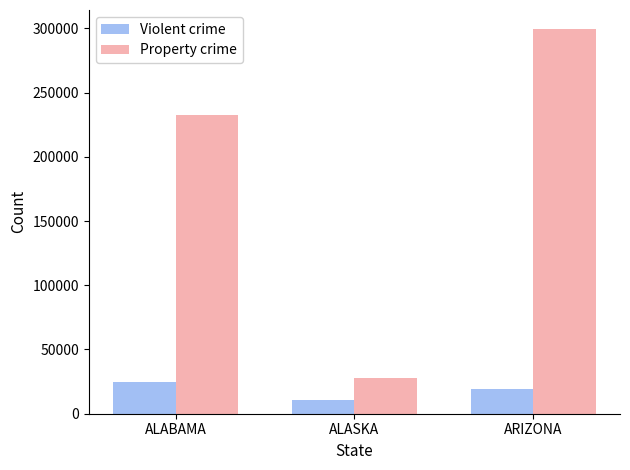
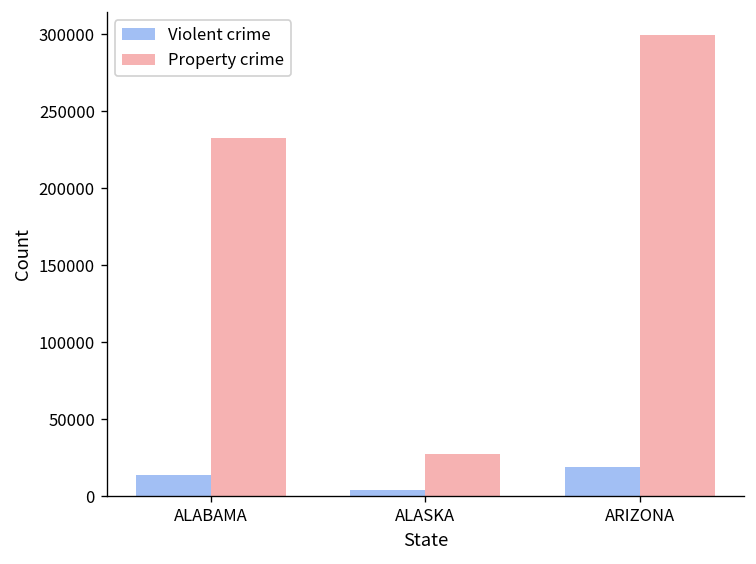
Violent crime, ALABAMA: 24000 -> 14000
Violent crime, ALASKA: 11000 -> 4000
